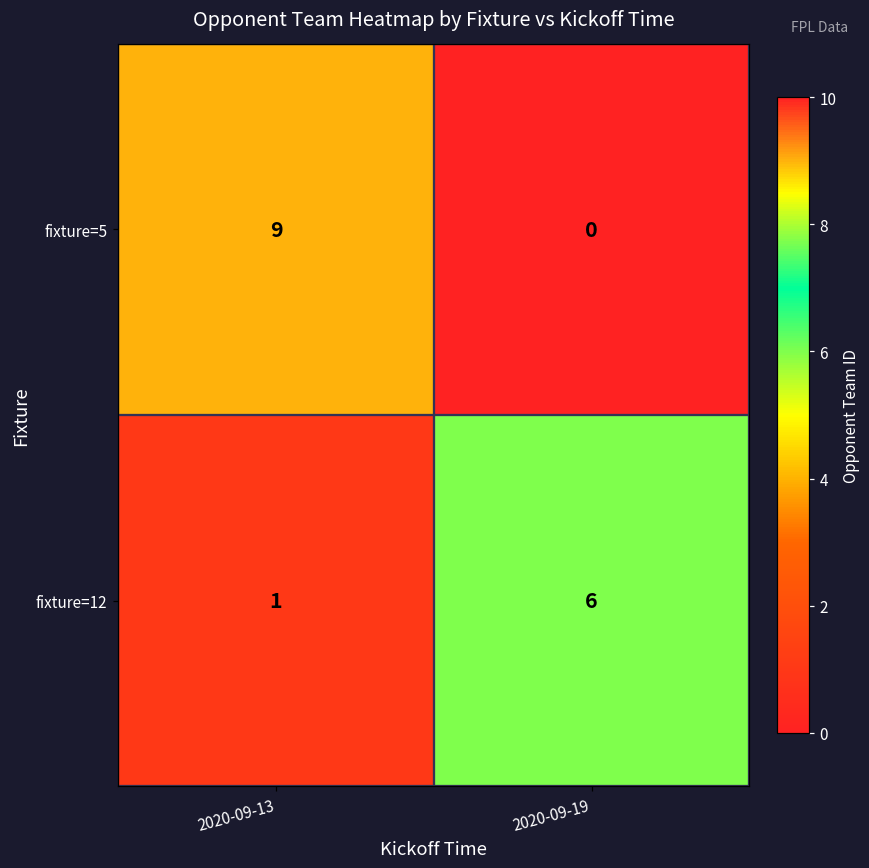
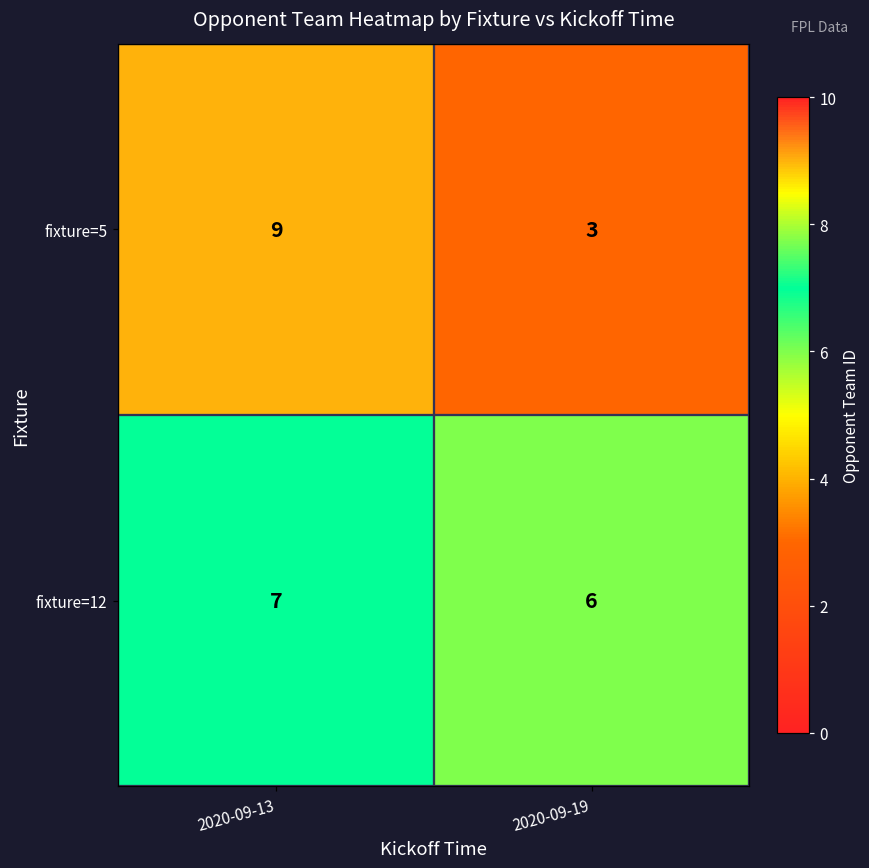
fixture=5, 2020-09-19: 0 -> 3
fixture=12, 2020-09-13: 1 -> 7
